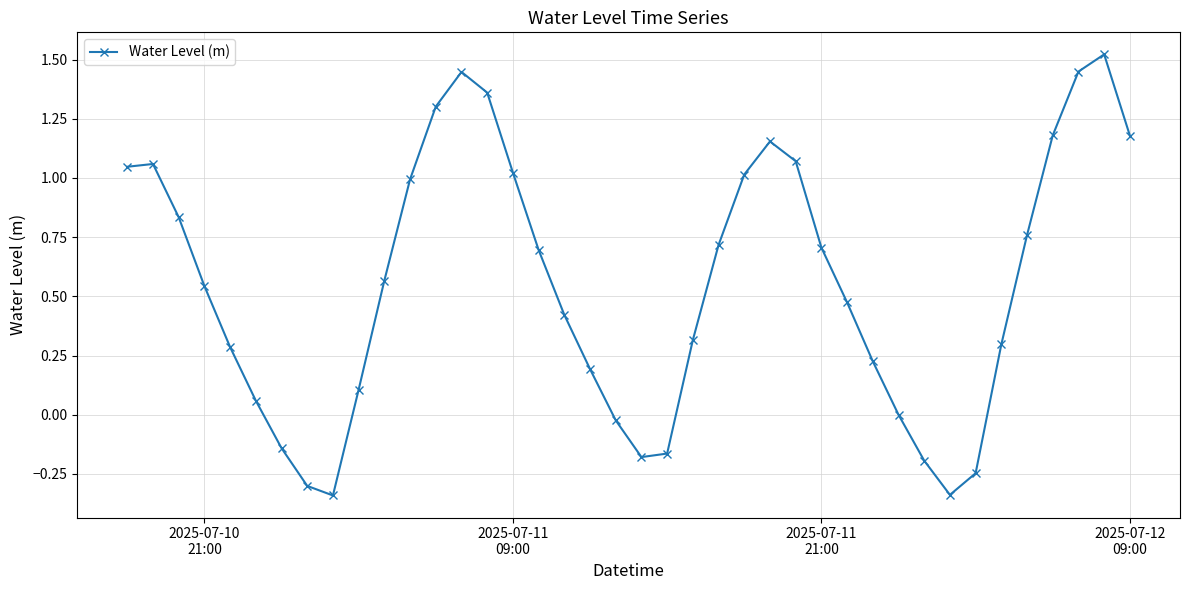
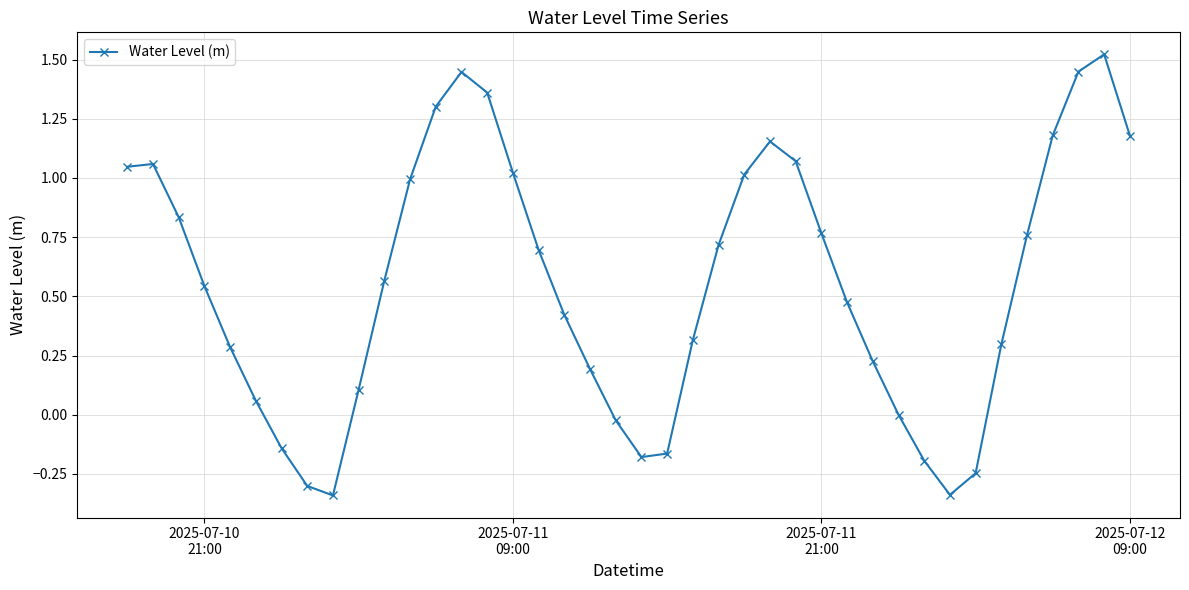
2025-07-11 21:00: 0.71 -> 0.77
